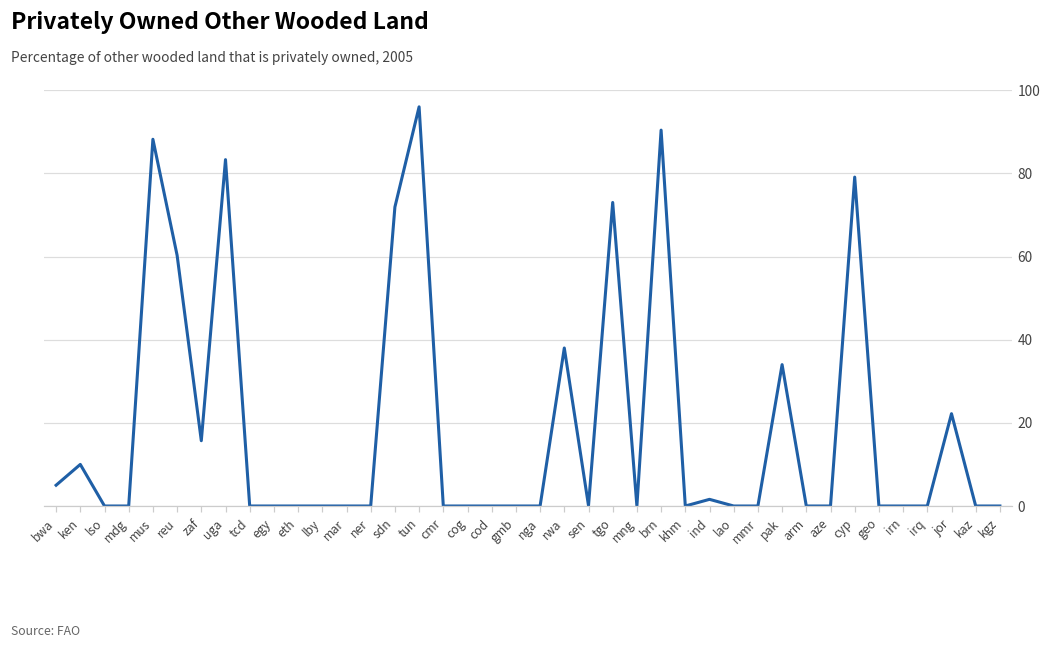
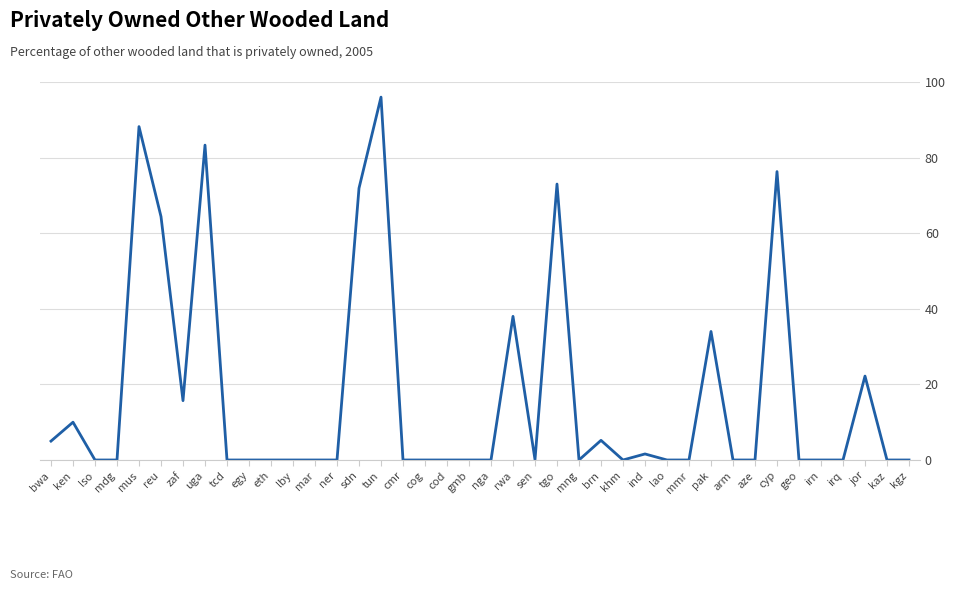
reu: 60 -> 64
brn: 90 -> 5
cyp: 79 -> 76
